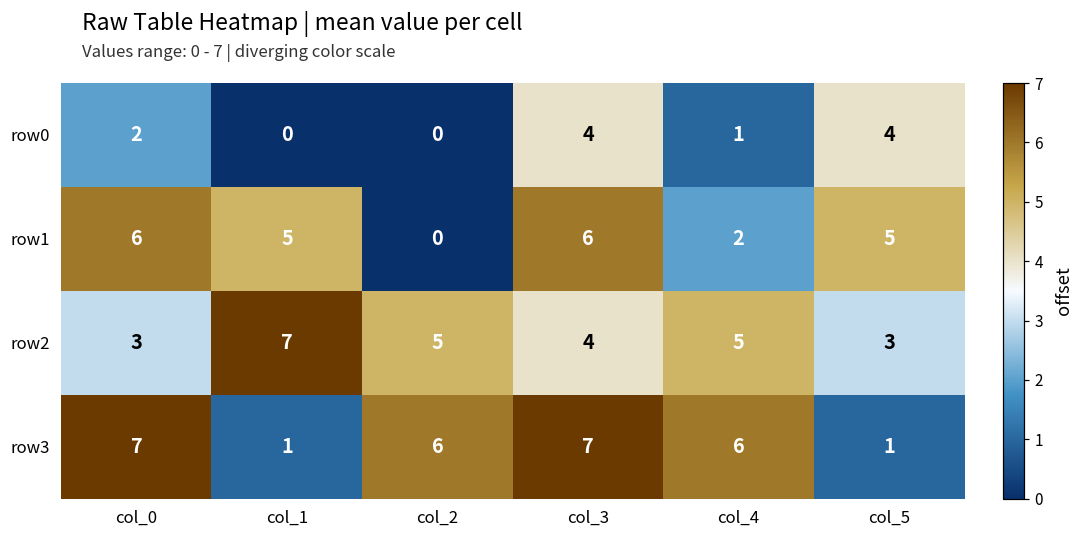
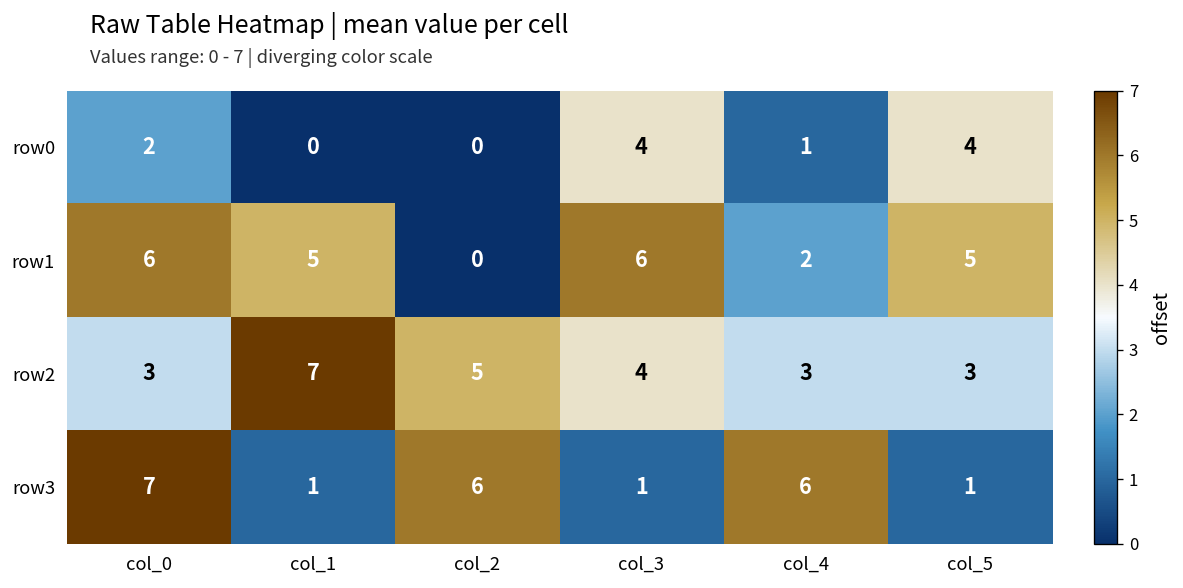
row2, col_4: 5 -> 3
row3, col_3: 7 -> 1
